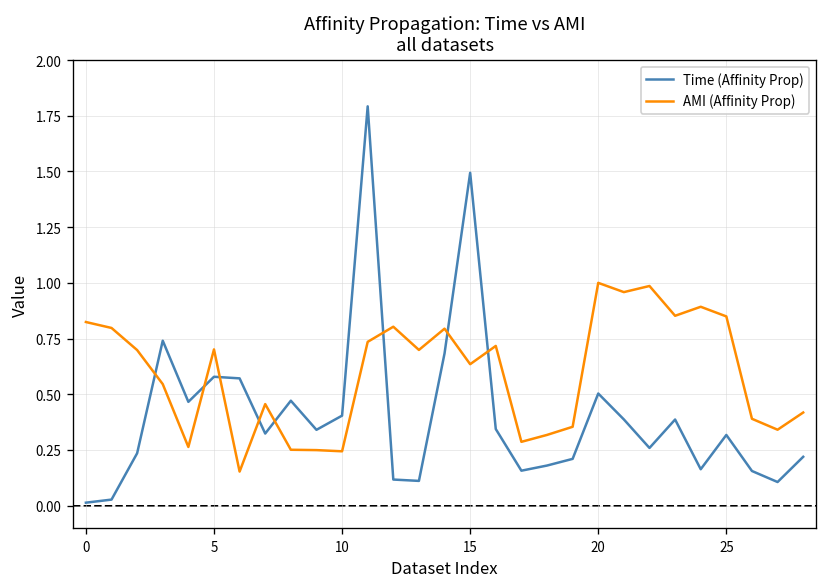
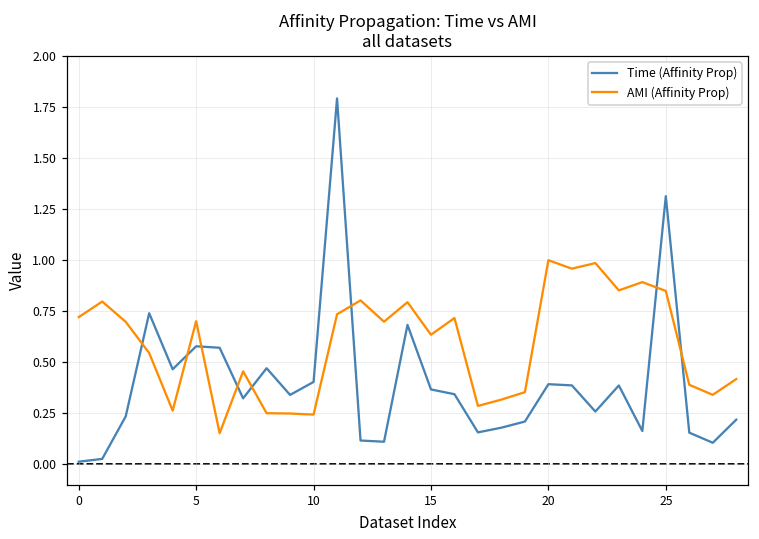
AMI (Affinity Prop), 0: 0.82 -> 0.72
Time (Affinity Prop), 15: 1.49 -> 0.37
Time (Affinity Prop), 20: 0.50 -> 0.39
Time (Affinity Prop), 25: 0.32 -> 1.31
